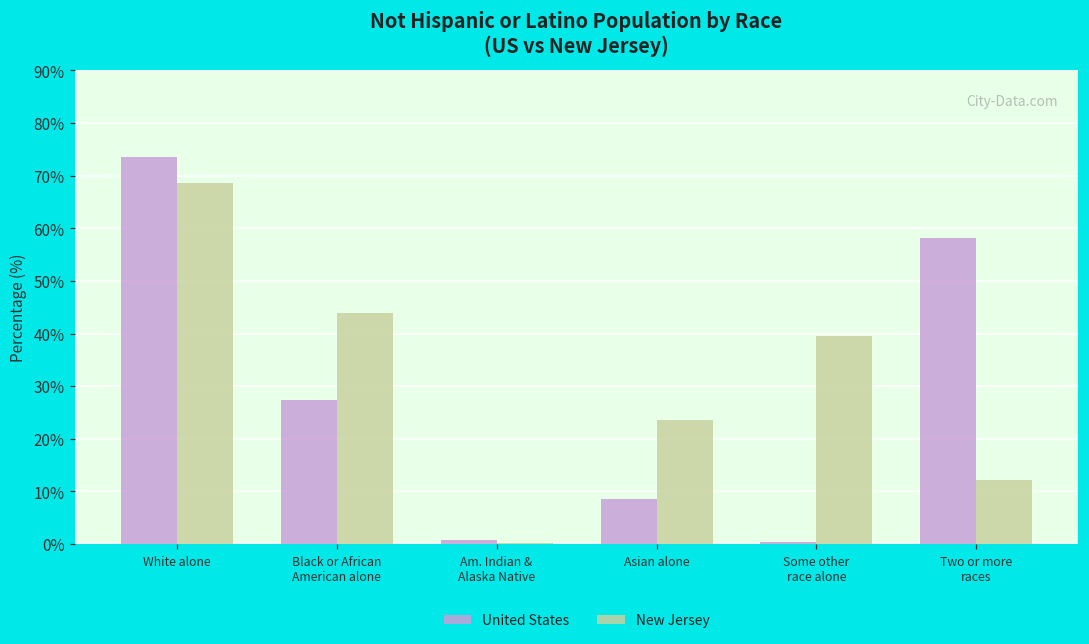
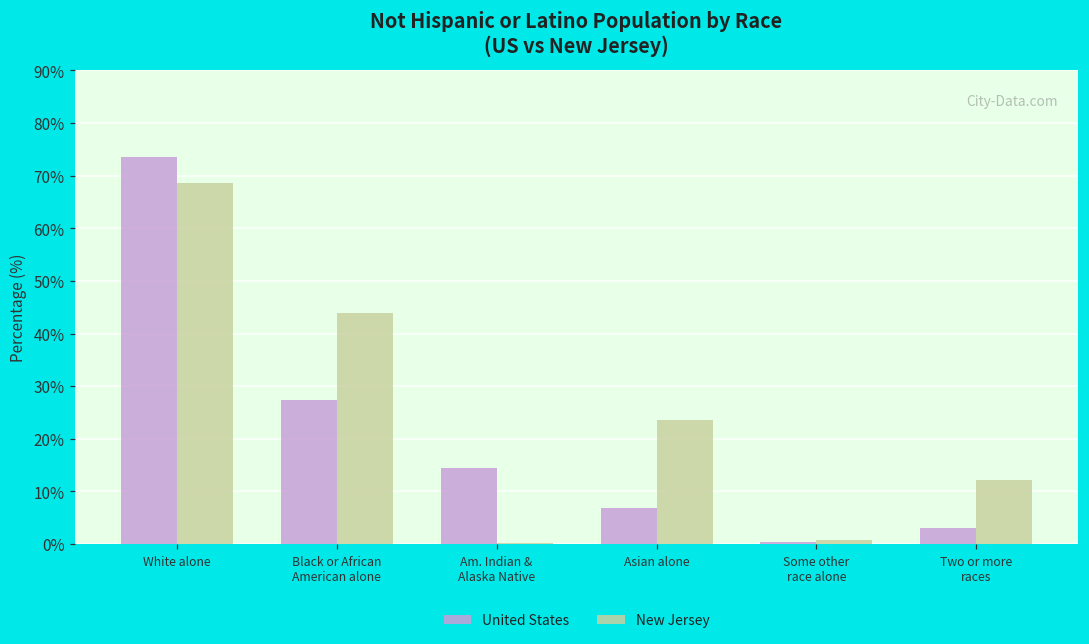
United States, Am. Indian & Alaska Native: 1% -> 14%
United States, Asian alone: 9% -> 7%
New Jersey, Some other race alone: 39% -> 1%
United States, Two or more races: 58% -> 3%
